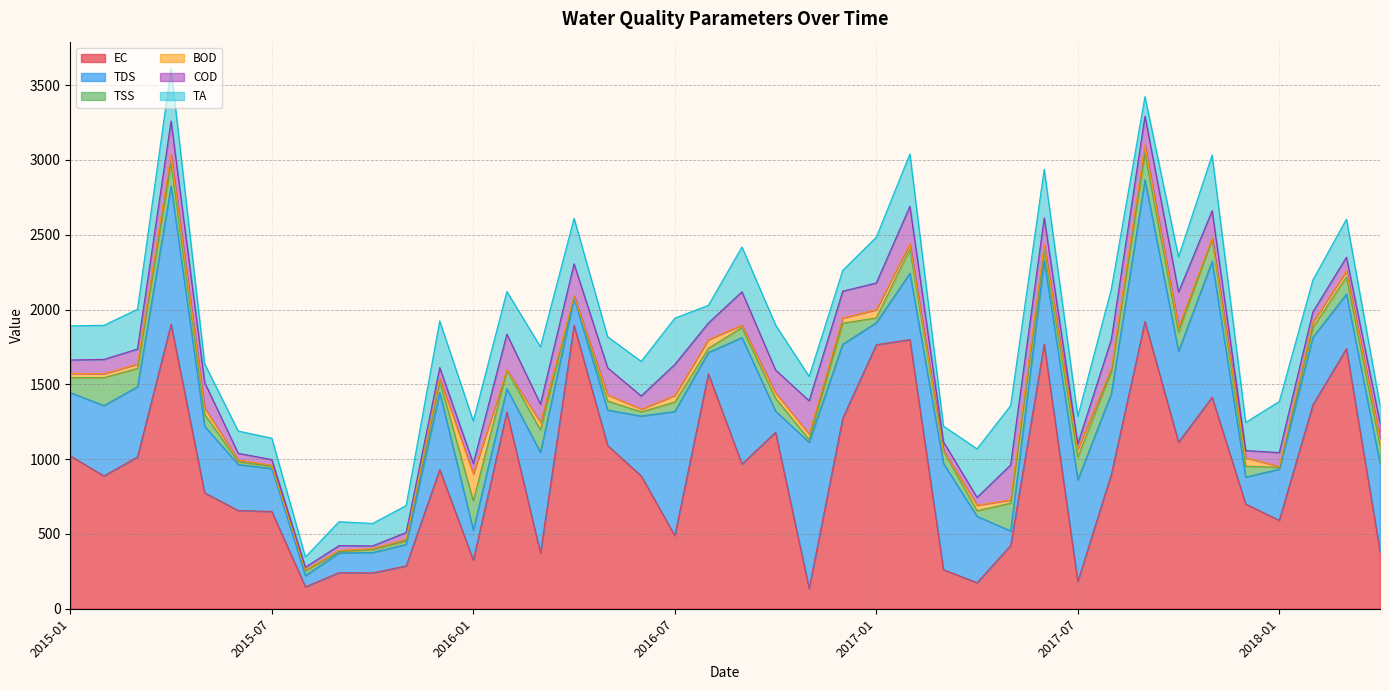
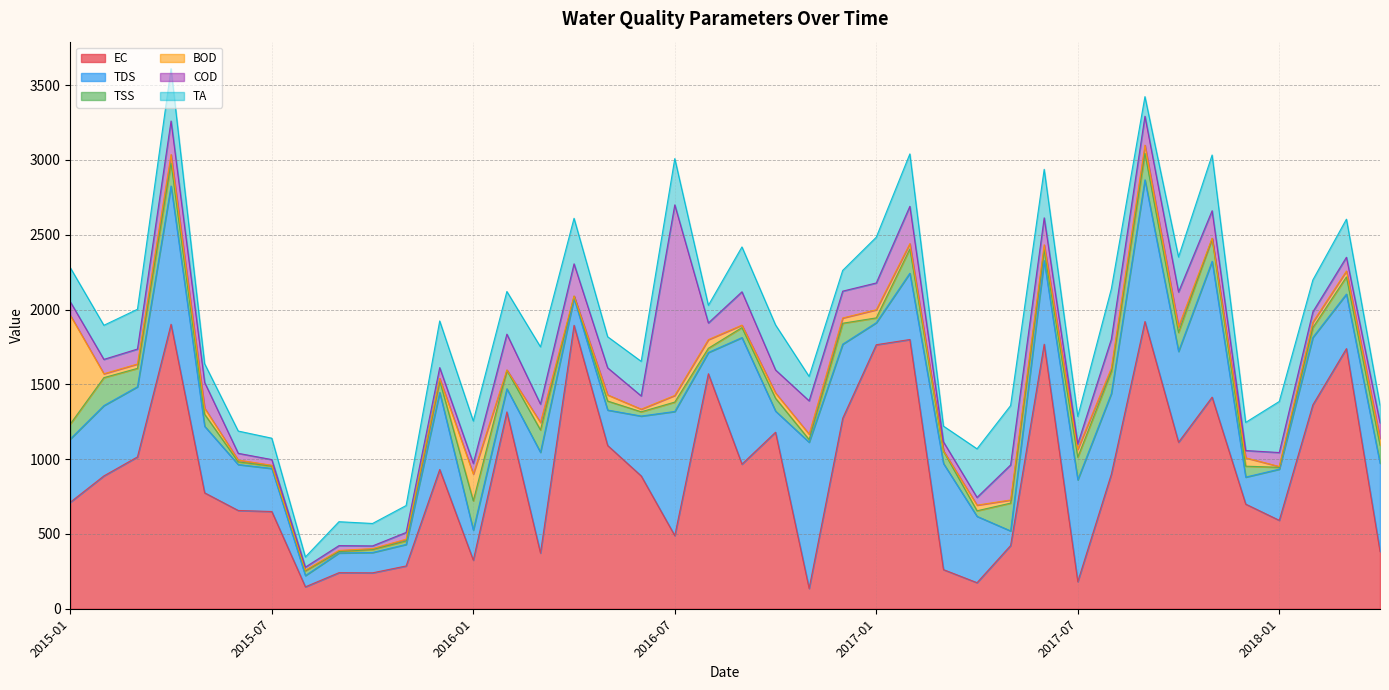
EC, 2015-01: 1020 -> 710
BOD, 2015-01: 30 -> 730
COD, 2016-07: 210 -> 1270
